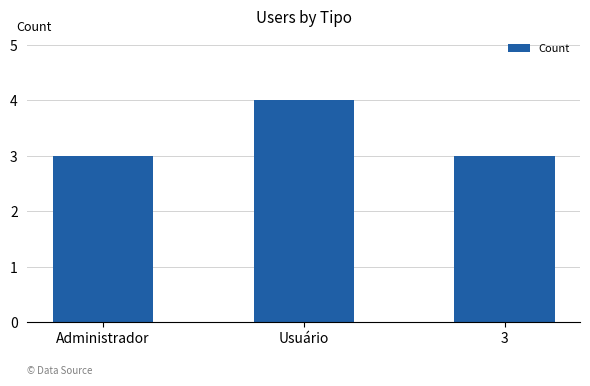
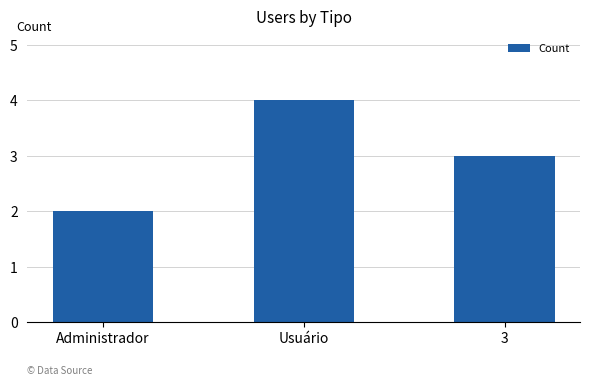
Administrador: 3 -> 2
